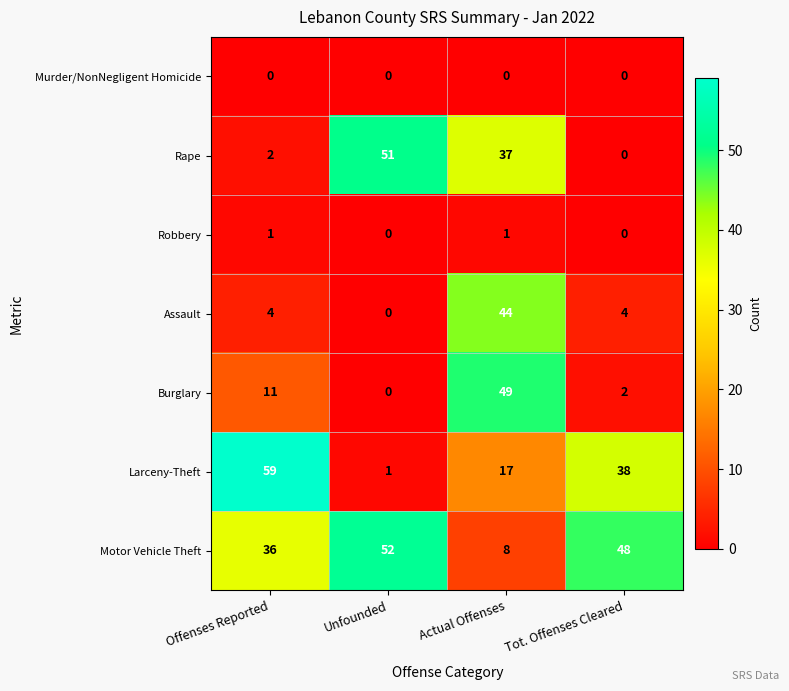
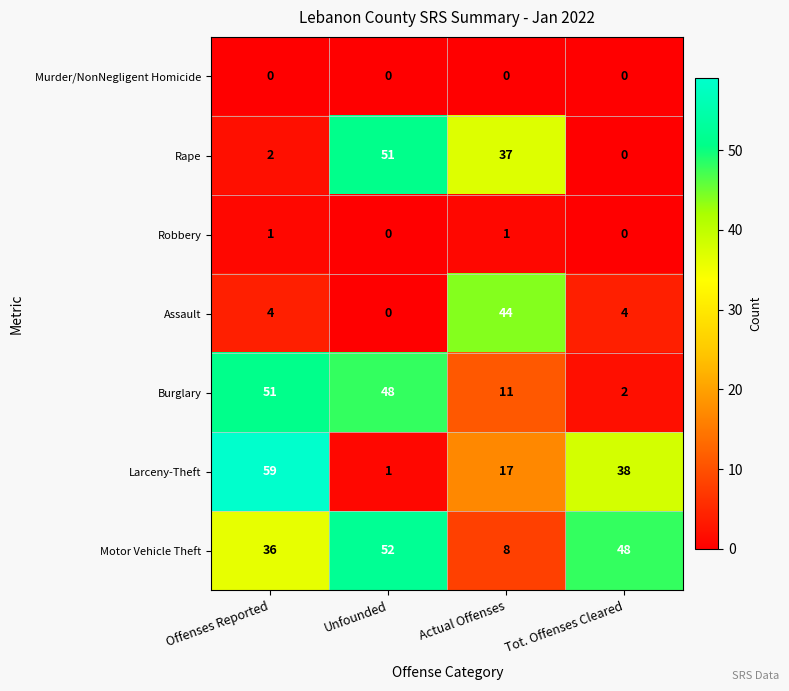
Burglary, Offenses Reported: 11 -> 51
Burglary, Unfounded: 0 -> 48
Burglary, Actual Offenses: 49 -> 11
